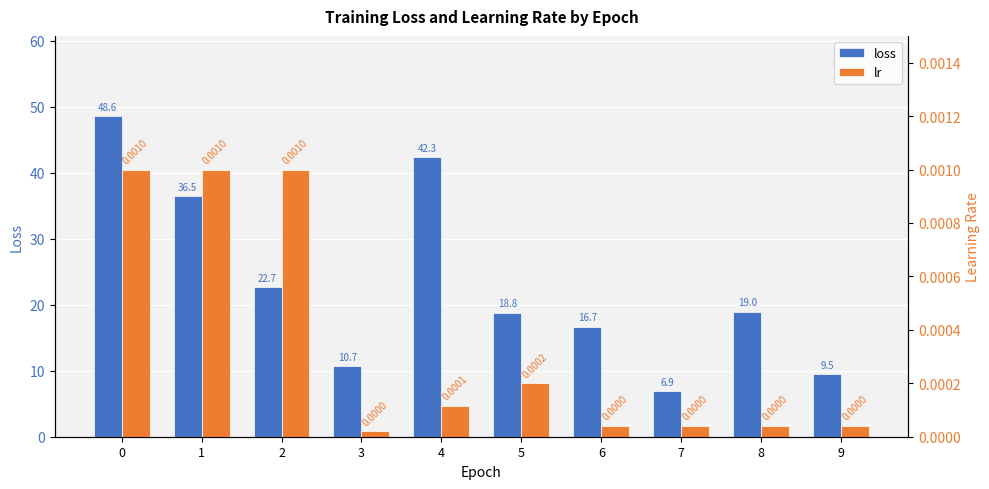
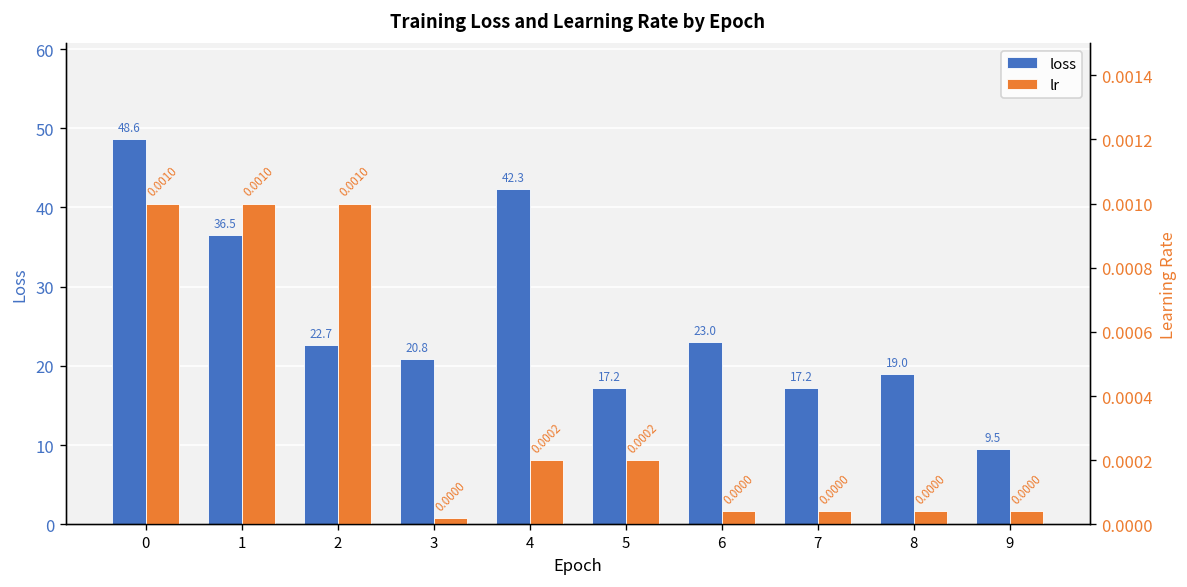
loss, 3: 10.7 -> 20.8
loss, 5: 18.8 -> 17.2
loss, 6: 16.7 -> 23.0
loss, 7: 6.9 -> 17.2
lr, 4: 0.0001 -> 0.0002
